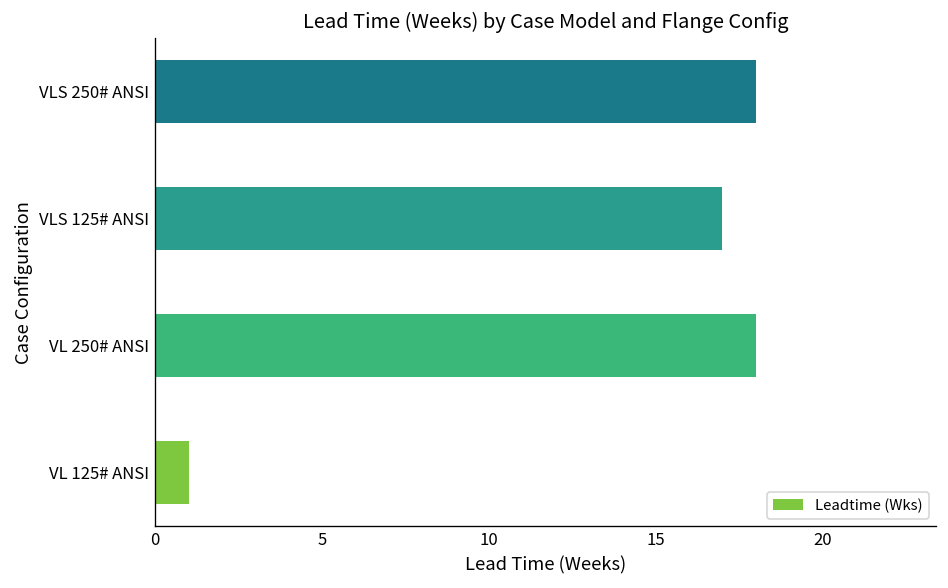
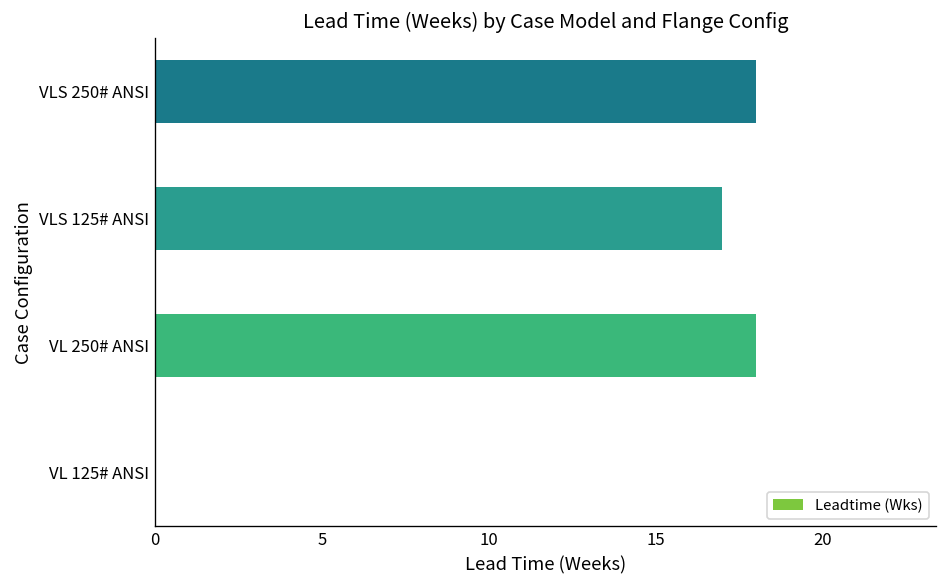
VL 125# ANSI: 1 -> 0
